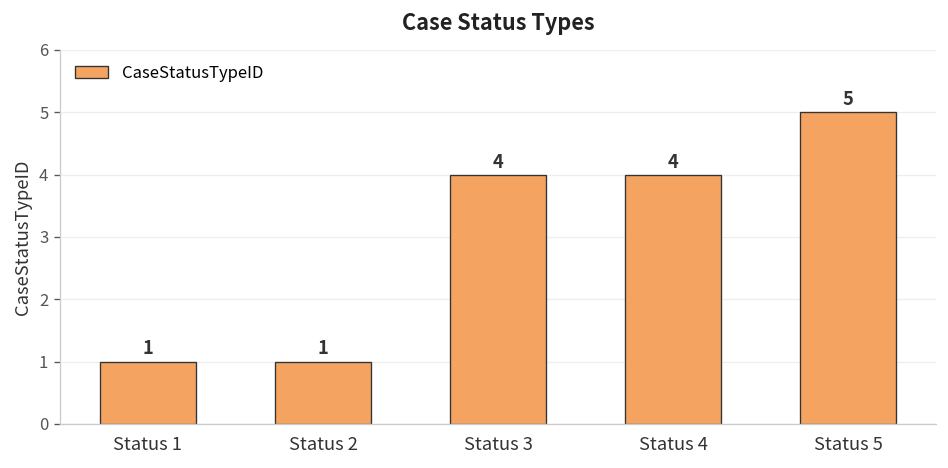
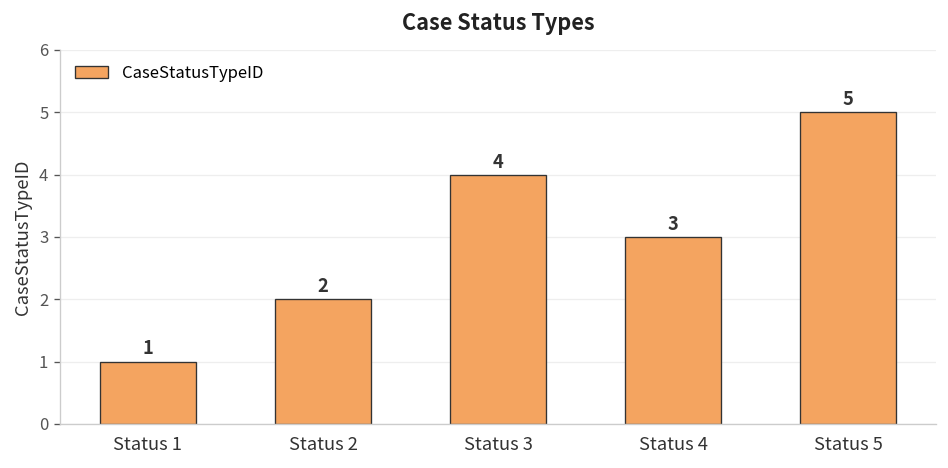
Status 2: 1 -> 2
Status 4: 4 -> 3
